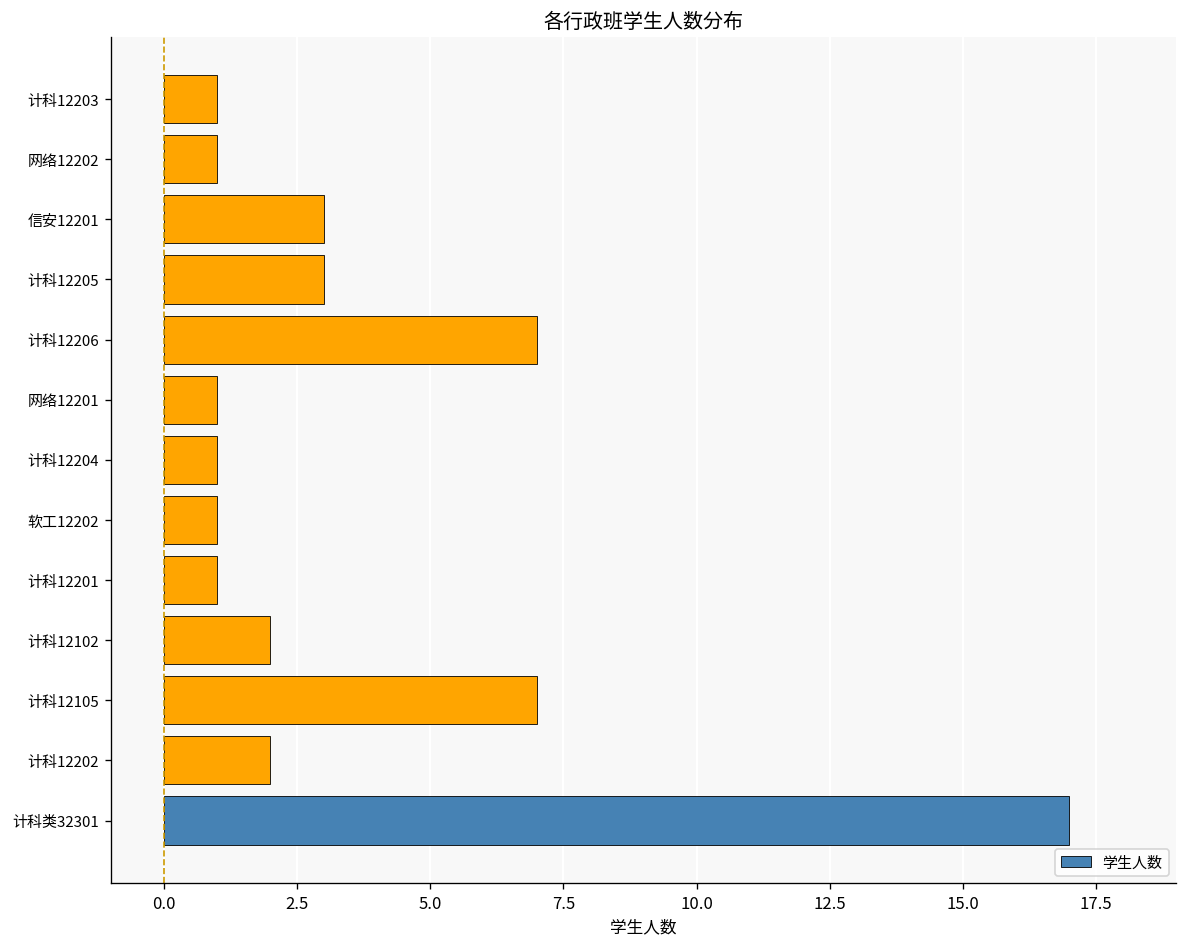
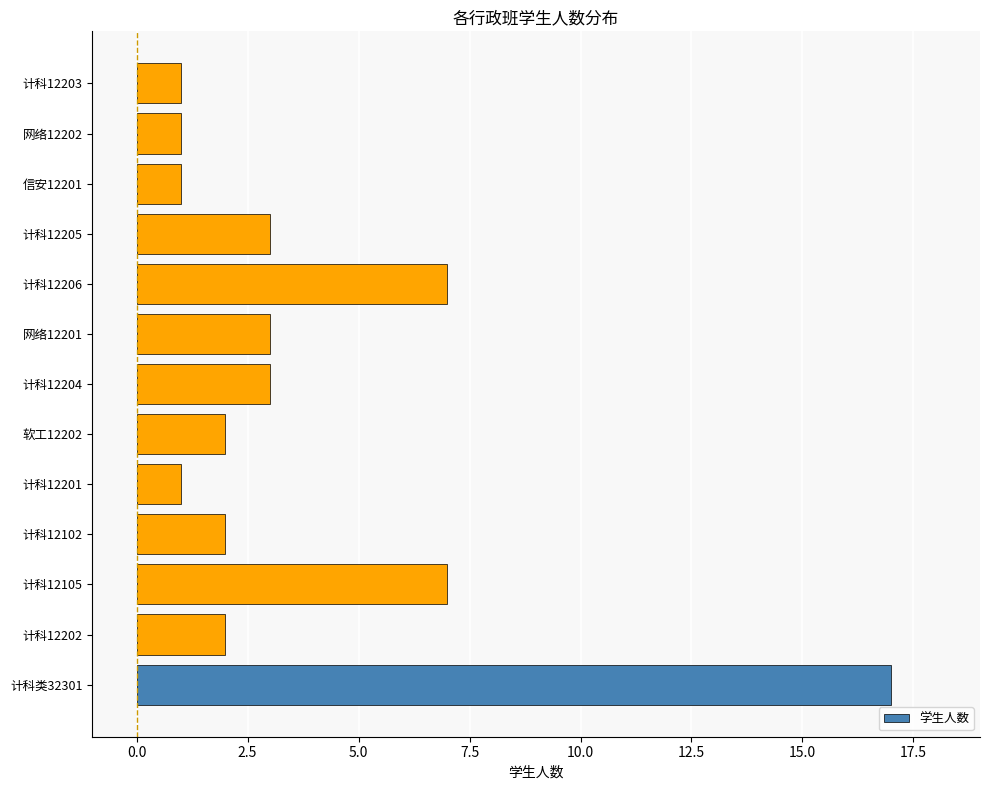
信安12201: 3 -> 1
网络12201: 1 -> 3
计科12204: 1 -> 3
软工12202: 1 -> 2
